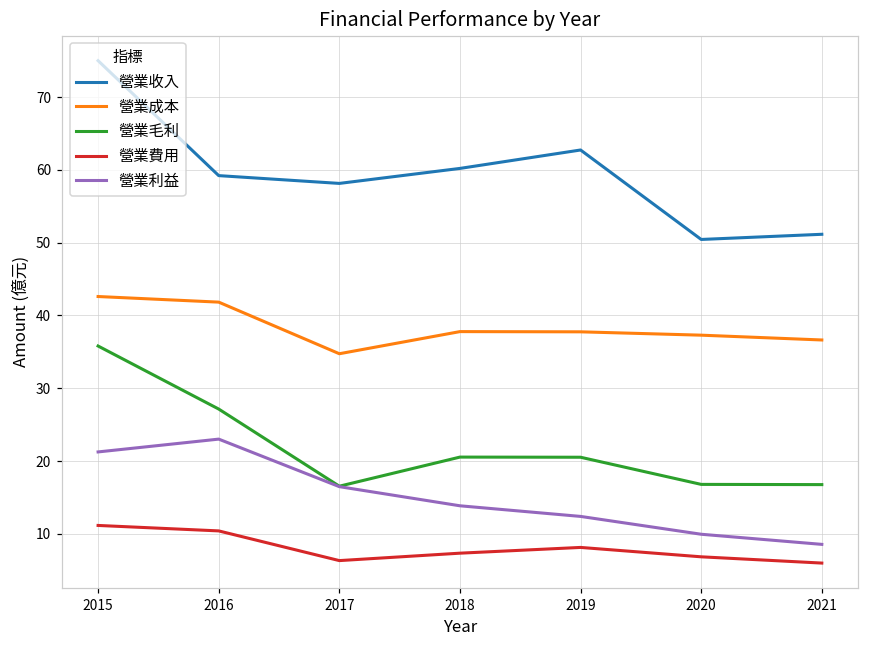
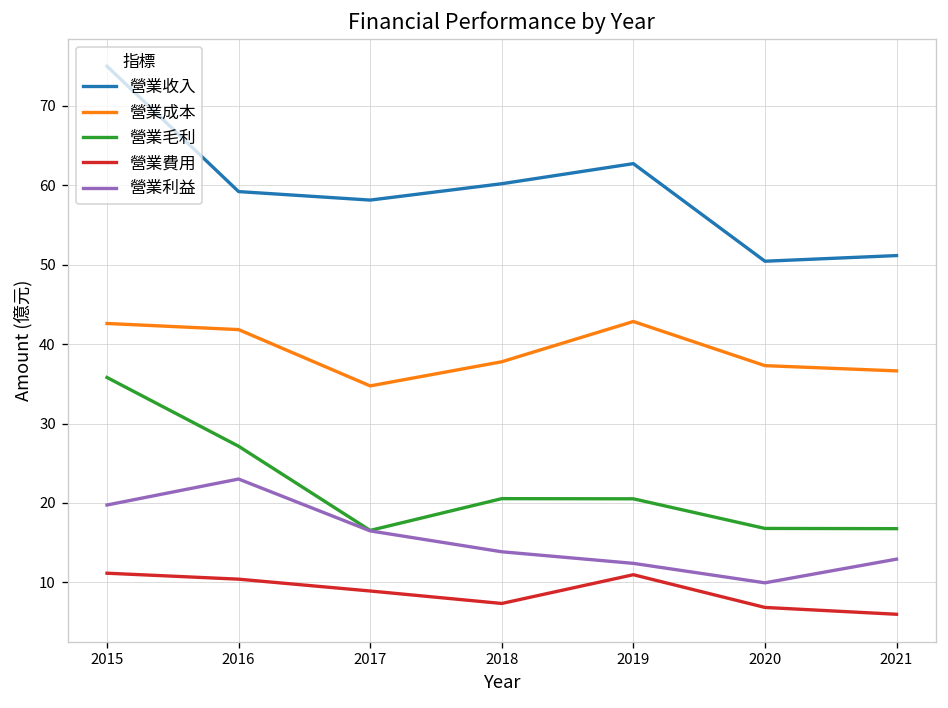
營業利益, 2015: 21 -> 20
營業費用, 2017: 6 -> 9
營業成本, 2019: 38 -> 43
營業費用, 2019: 8 -> 11
營業利益, 2021: 9 -> 13
